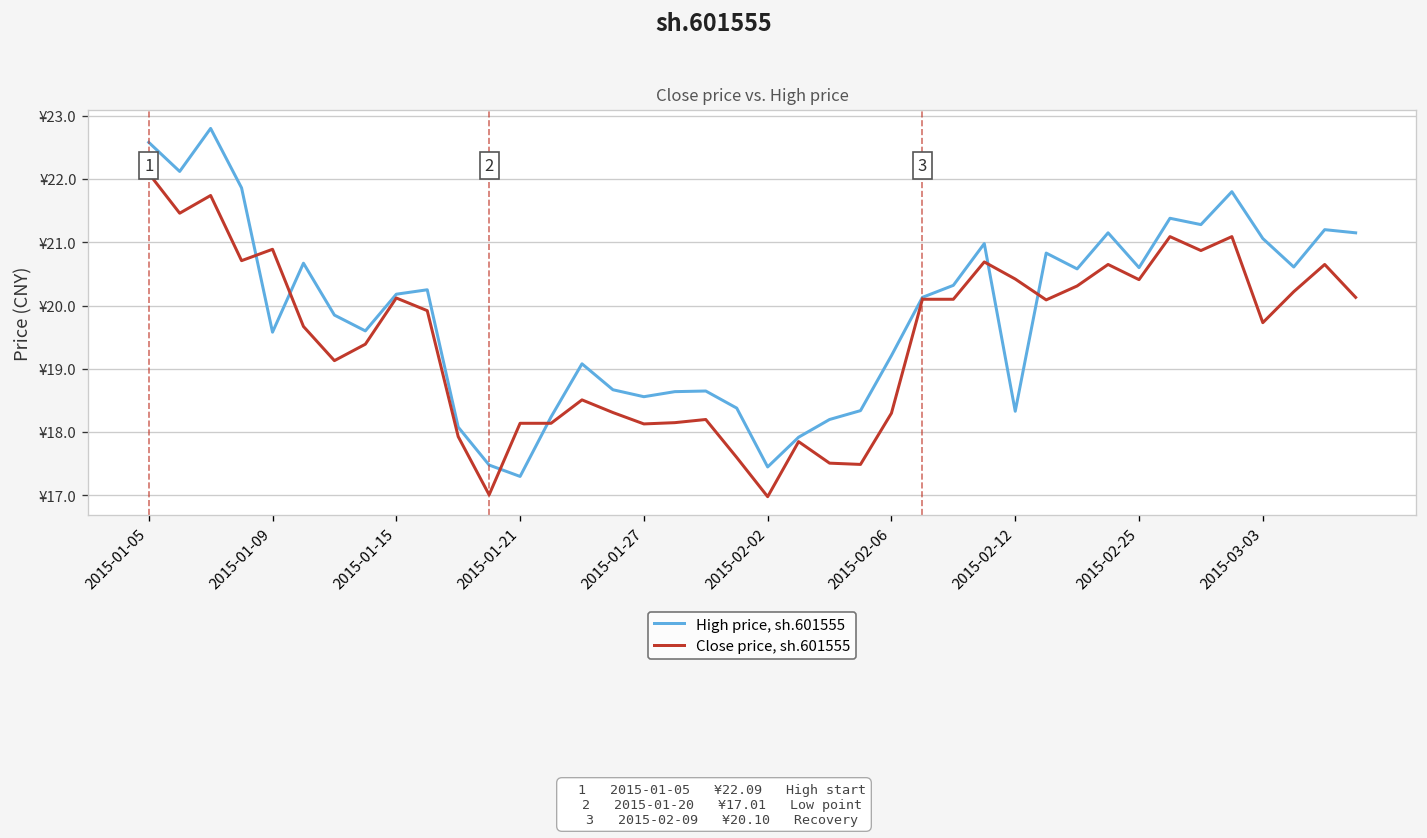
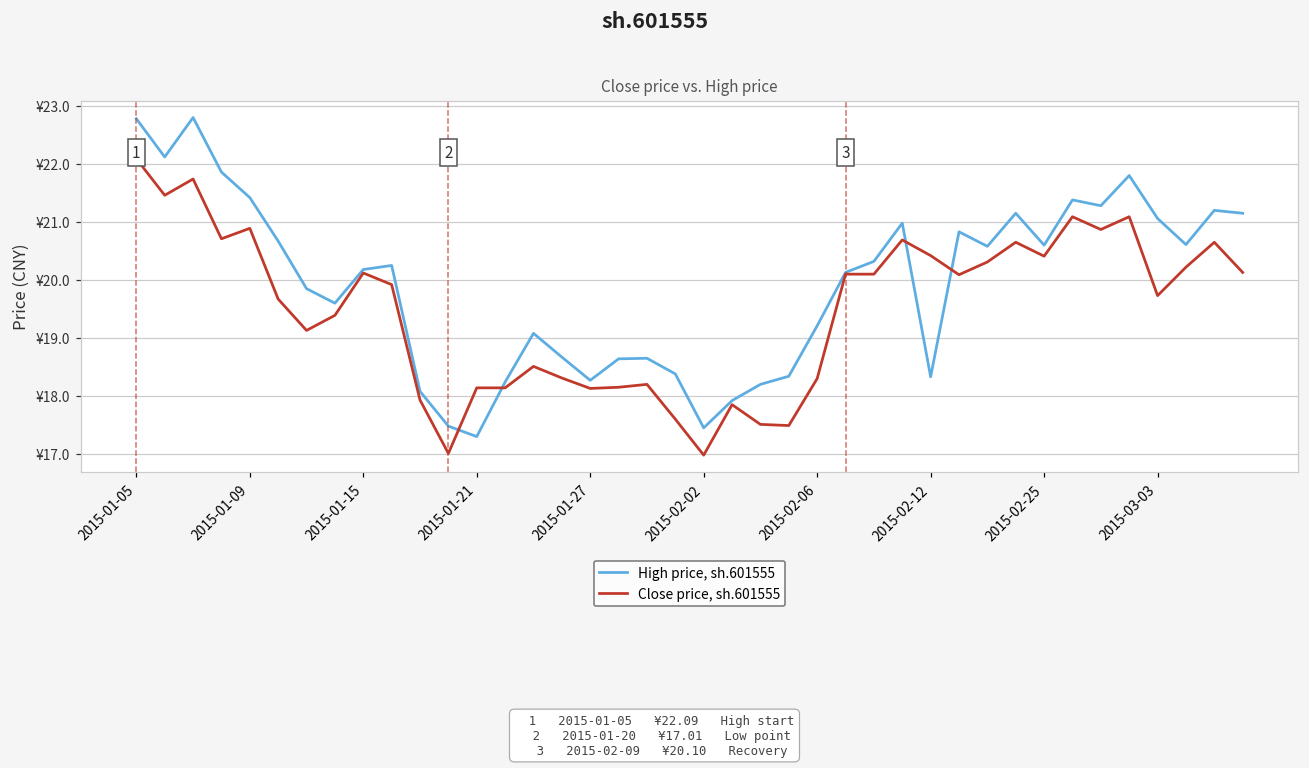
High price, sh.601555, 2015-01-05: ¥22.6 -> ¥22.8
High price, sh.601555, 2015-01-09: ¥19.6 -> ¥21.4
High price, sh.601555, 2015-01-27: ¥18.6 -> ¥18.3
